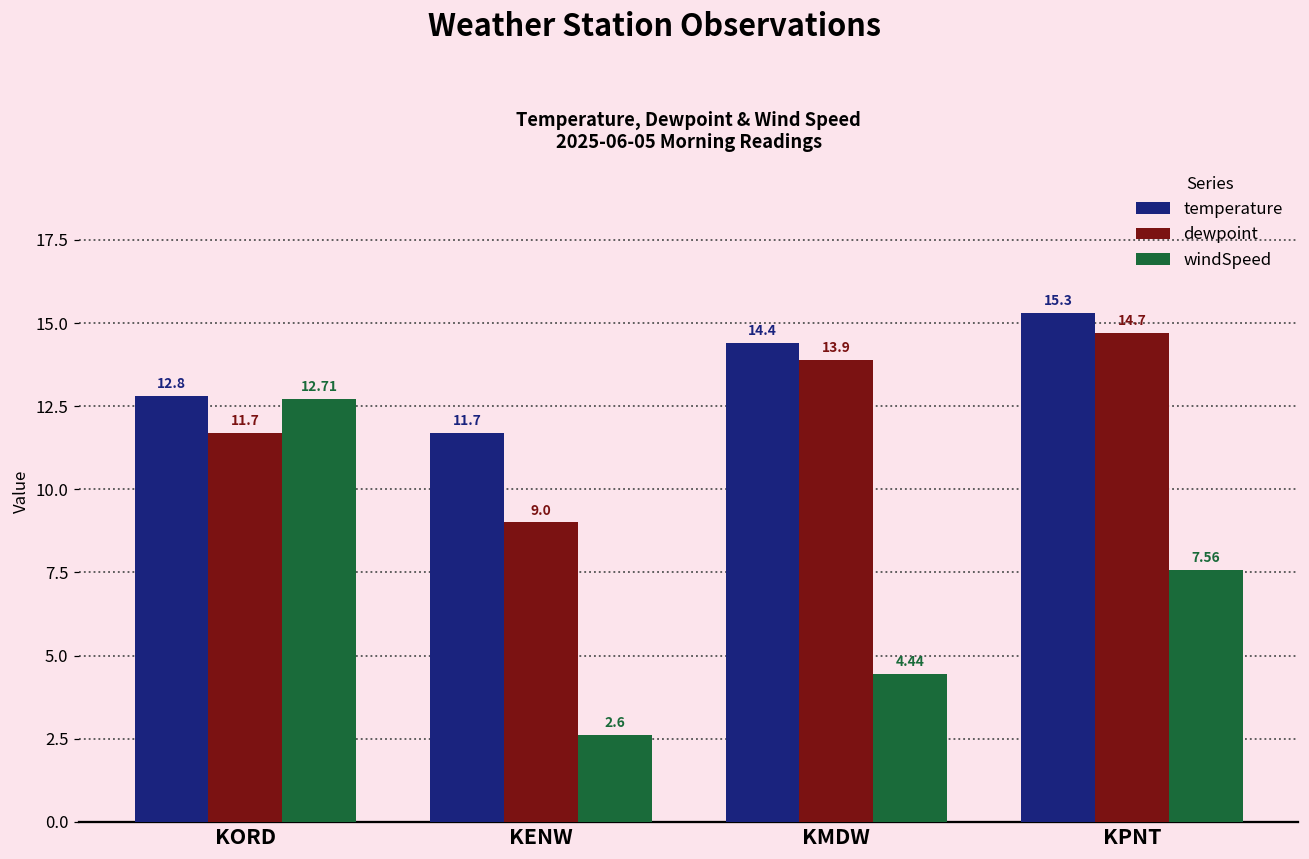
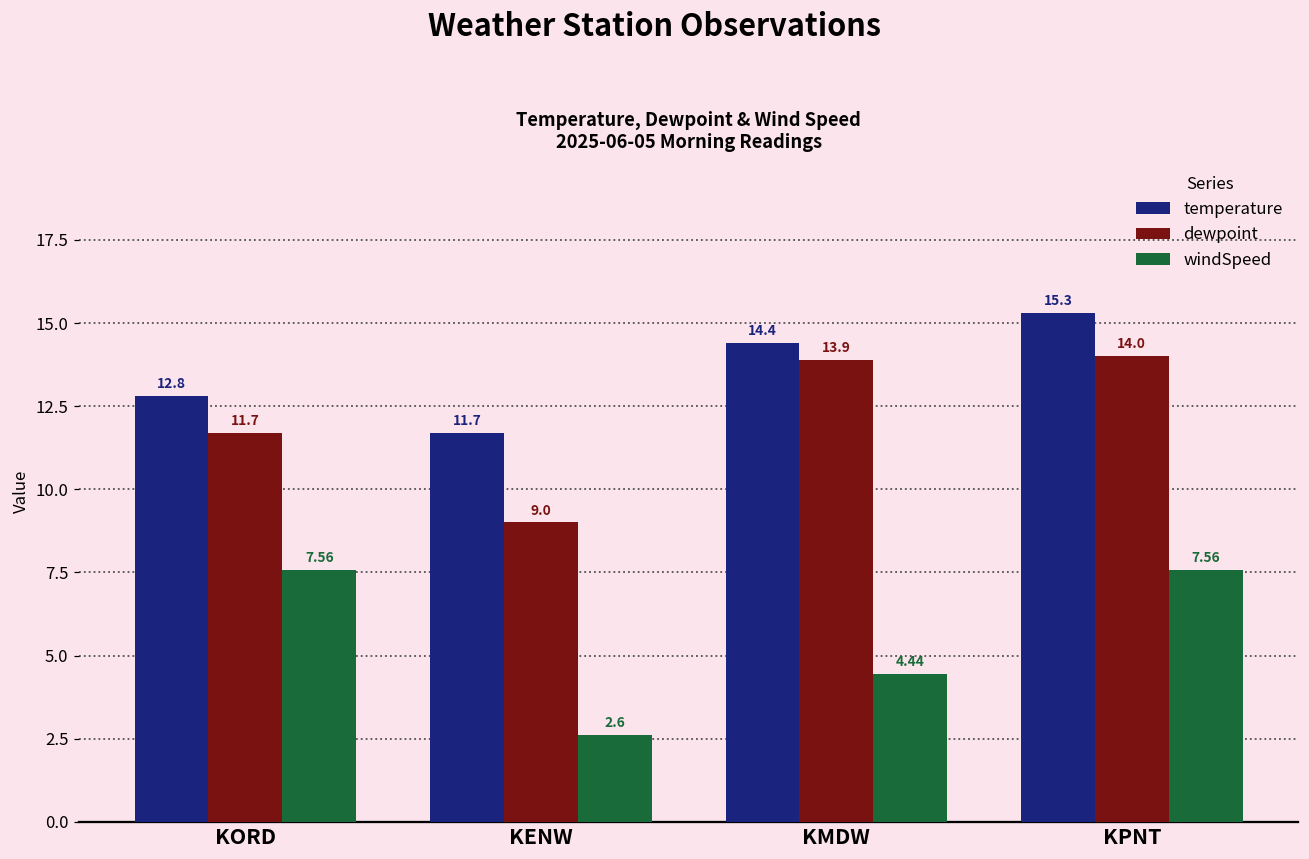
windSpeed, KORD: 12.71 -> 7.56
dewpoint, KPNT: 14.7 -> 14.0
